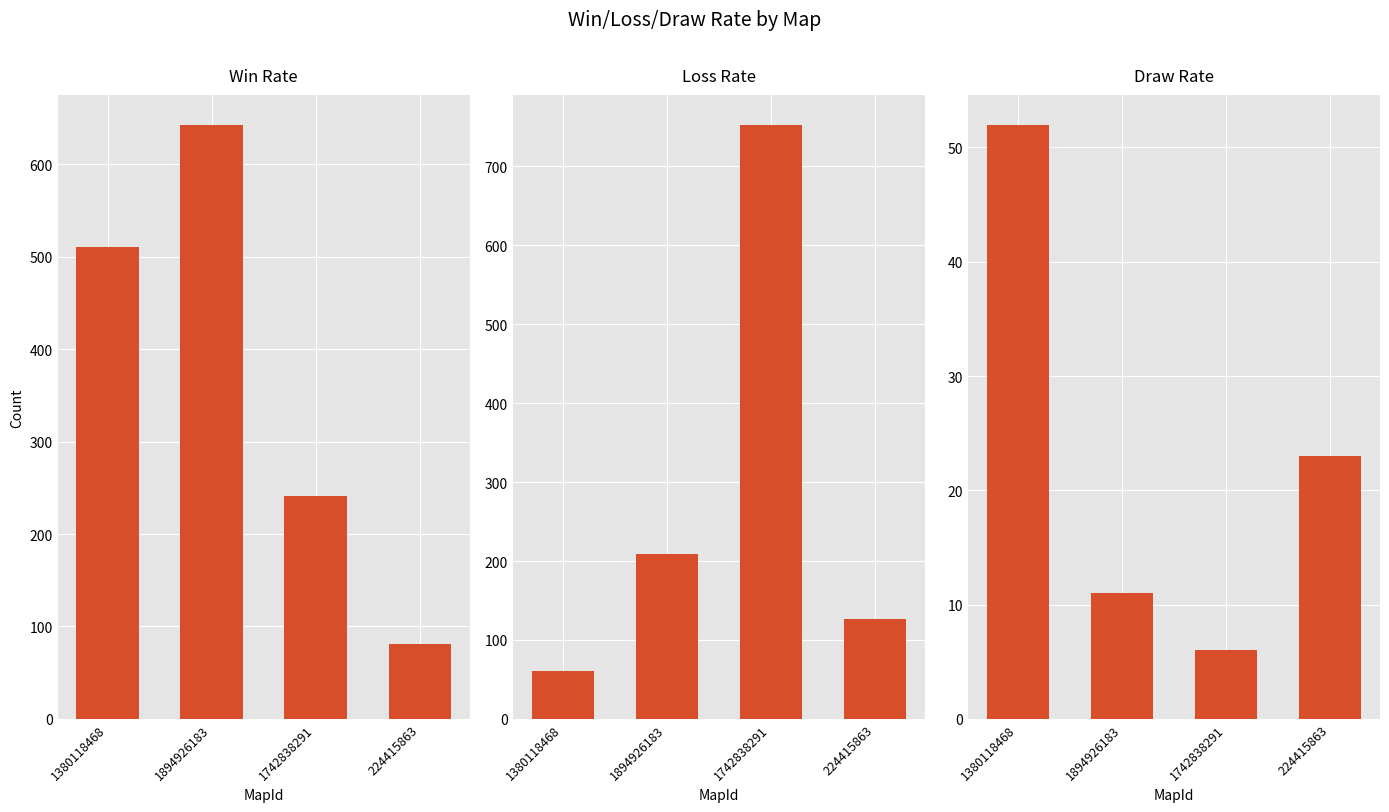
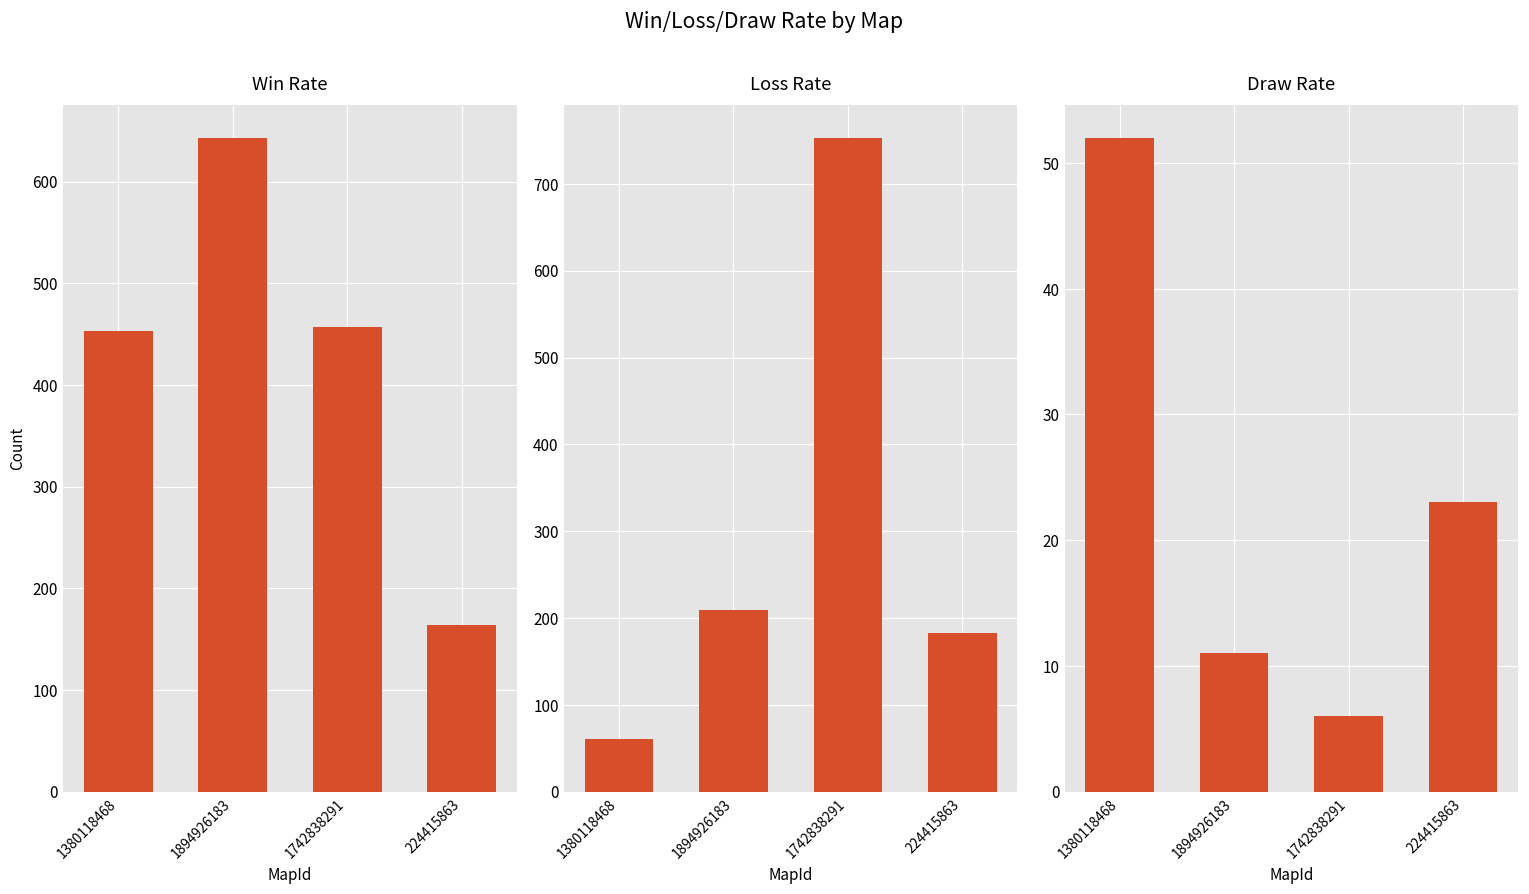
Win Rate, 1380118468: 510 -> 450
Win Rate, 1742838291: 240 -> 460
Win Rate, 224415863: 80 -> 160
Loss Rate, 224415863: 130 -> 180
